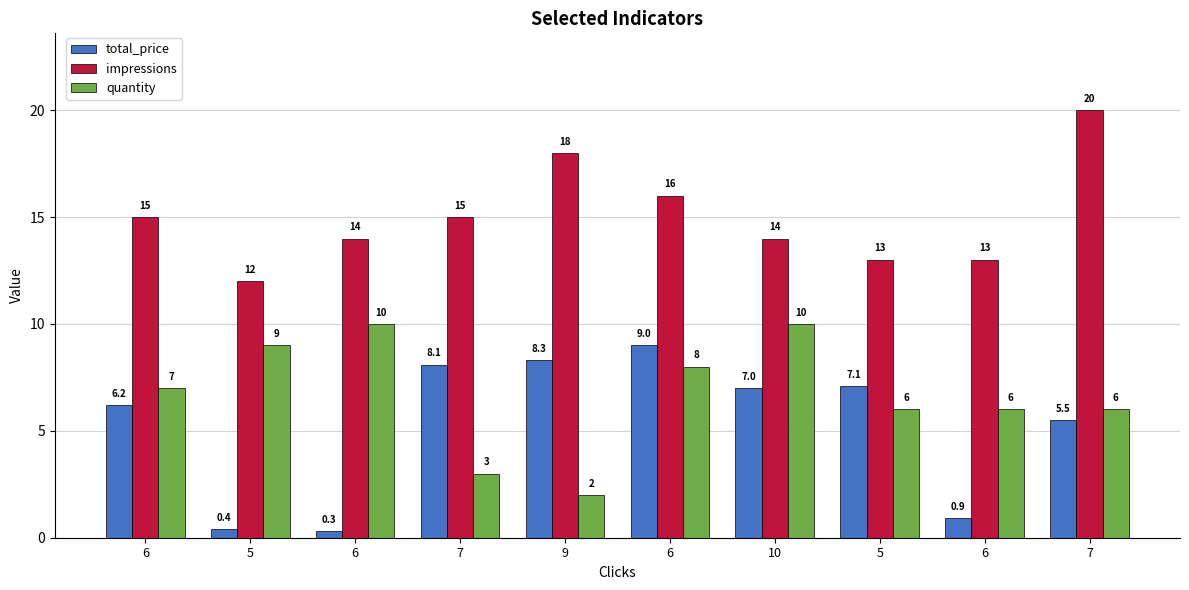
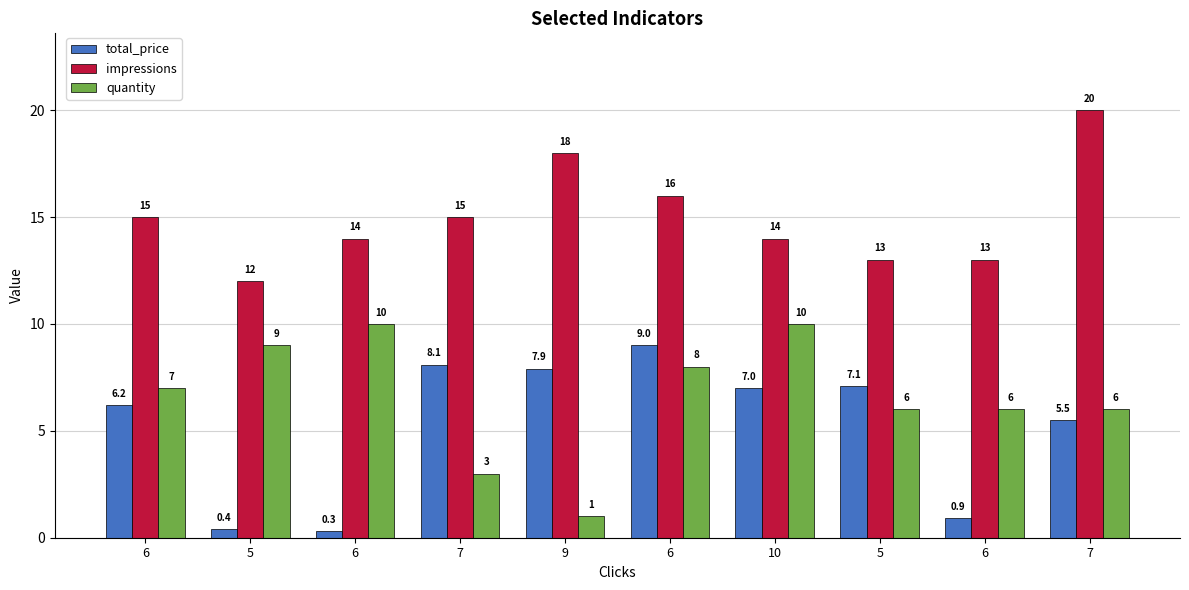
total_price, 9: 8.3 -> 7.9
quantity, 9: 2 -> 1
